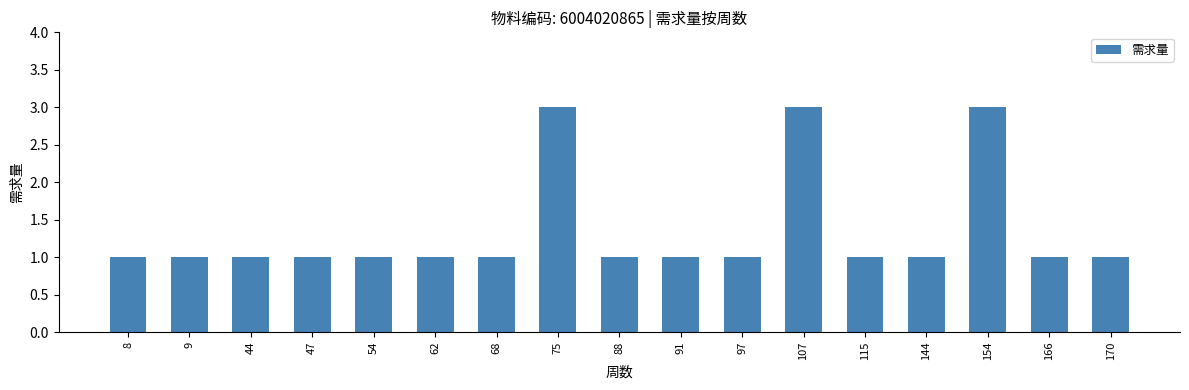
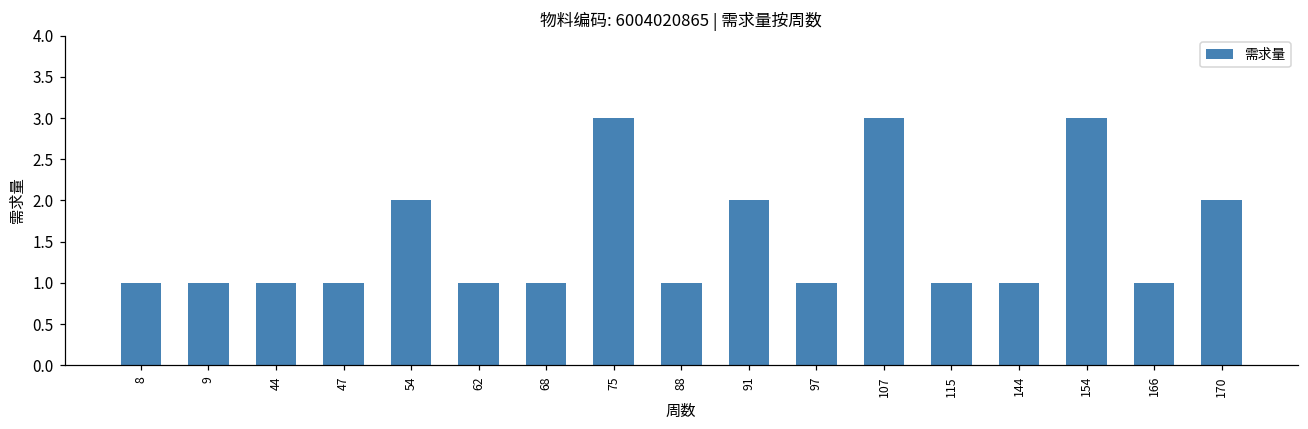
54: 1 -> 2
91: 1 -> 2
170: 1 -> 2
